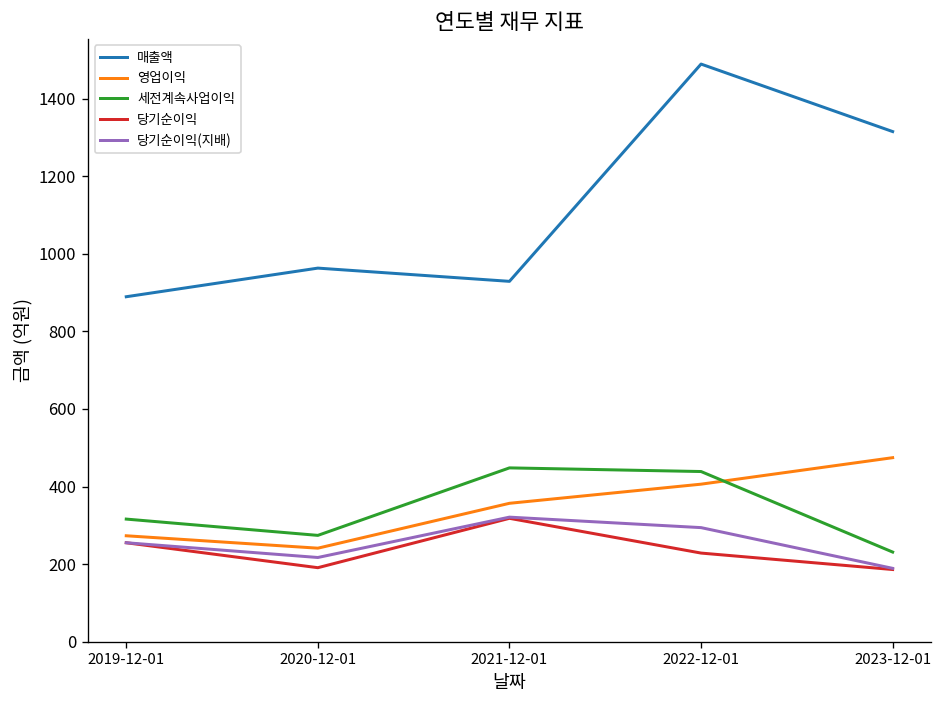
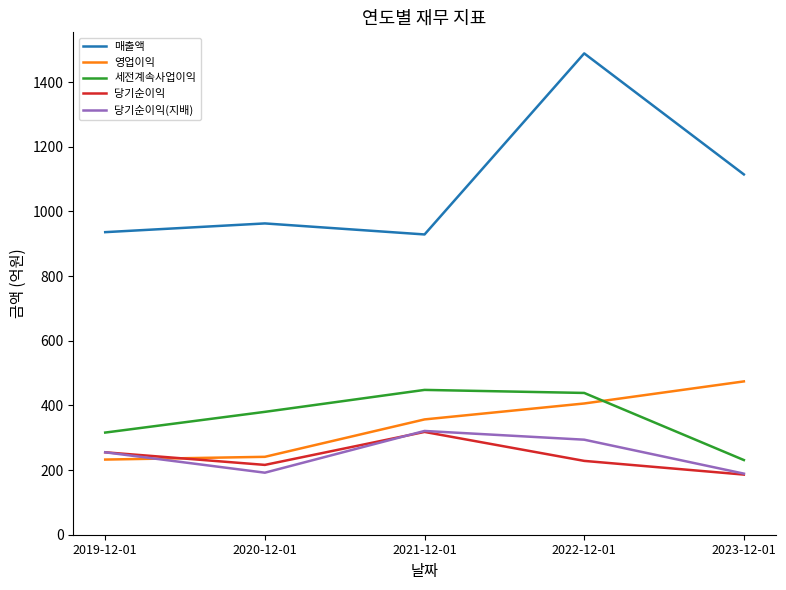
매출액, 2019-12-01: 890 -> 940
영업이익, 2019-12-01: 270 -> 230
세전계속사업이익, 2020-12-01: 270 -> 380
당기순이익, 2020-12-01: 190 -> 220
당기순이익(지배), 2020-12-01: 220 -> 190
매출액, 2023-12-01: 1320 -> 1110
